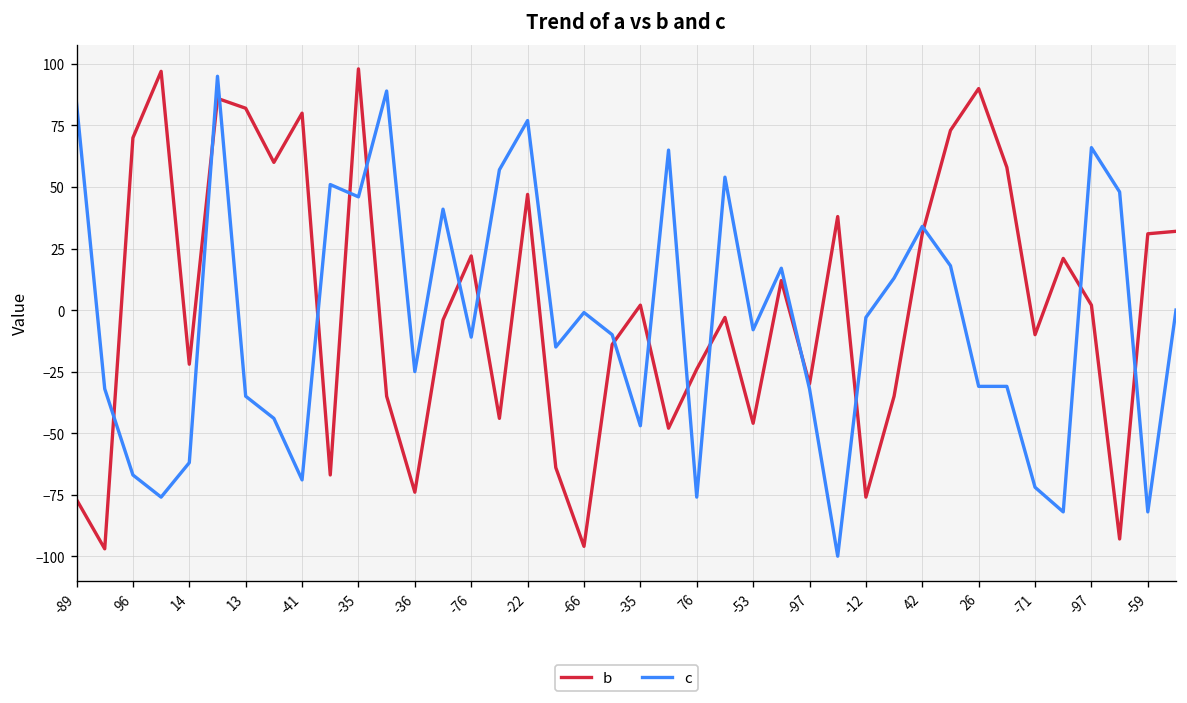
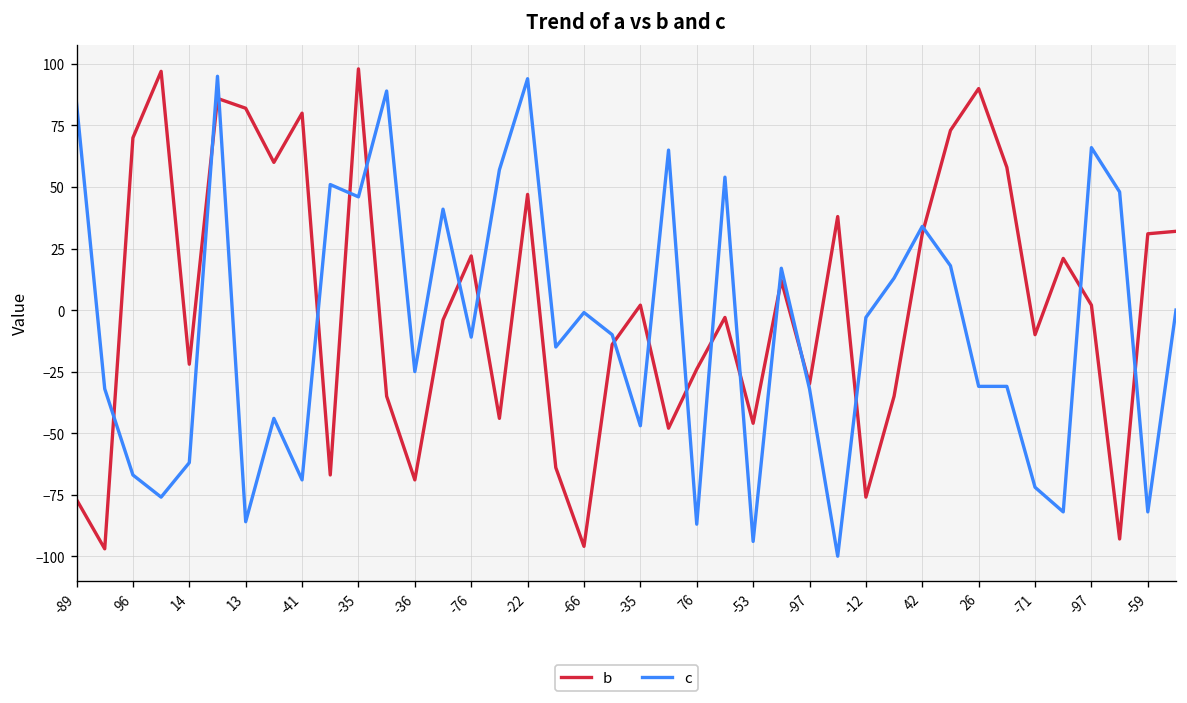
c, 13: -35 -> -86
b, -36: -74 -> -69
c, -22: 77 -> 94
c, 76: -76 -> -87
c, -53: -8 -> -94
